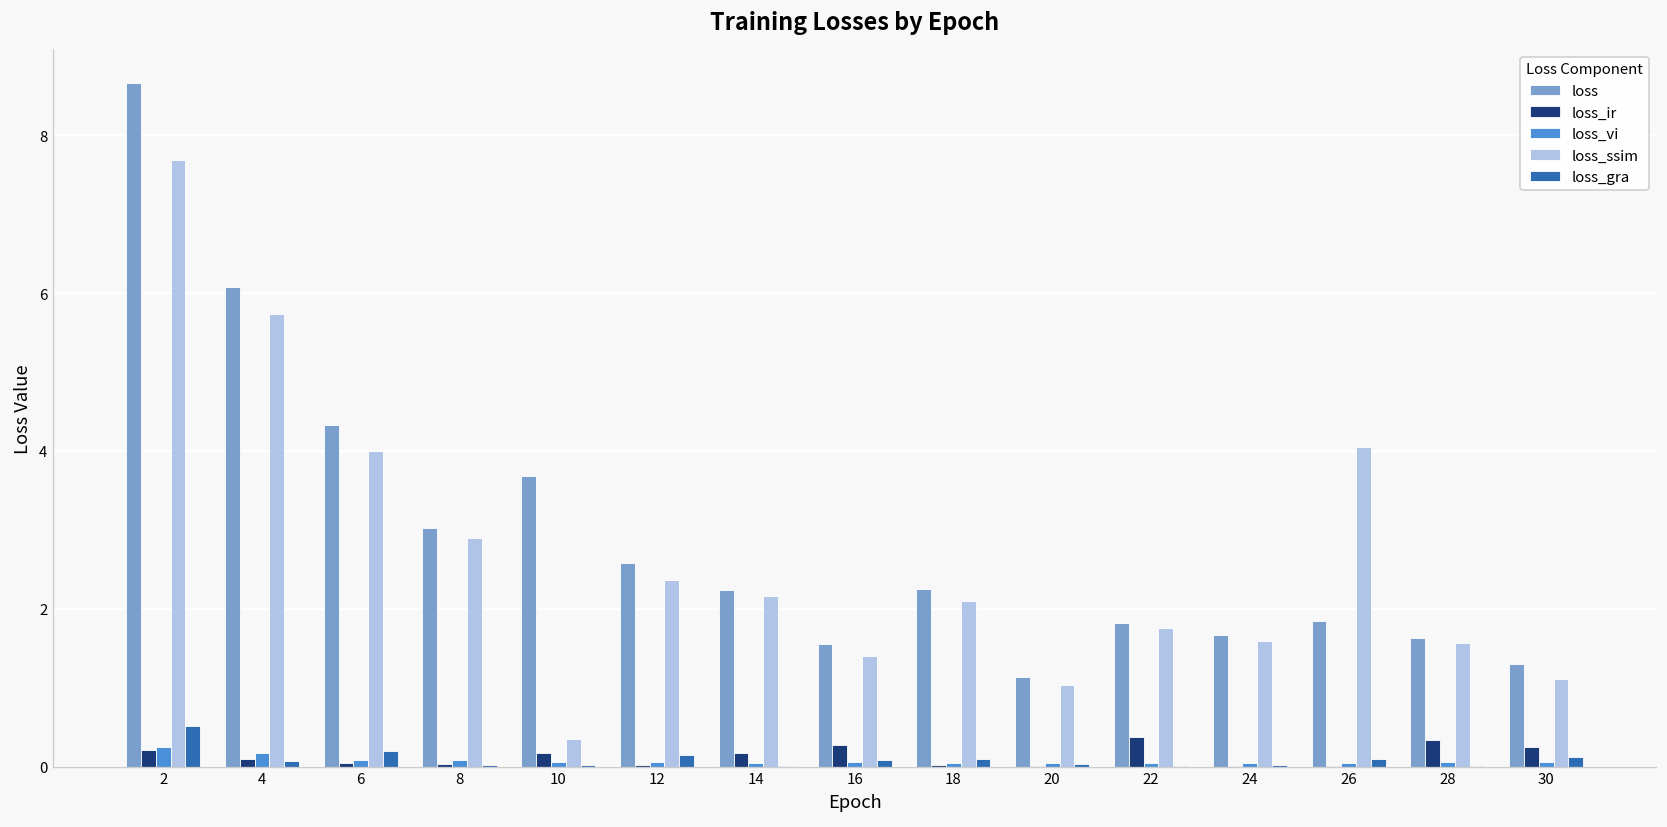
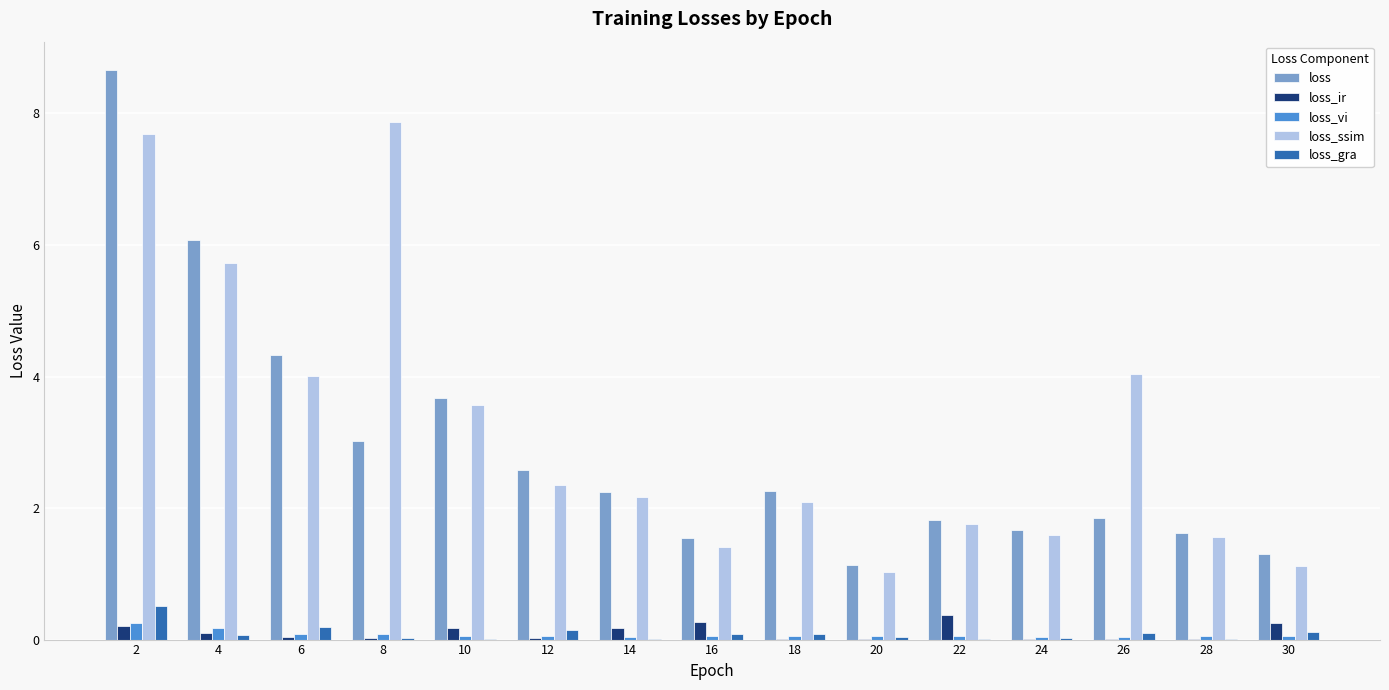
loss_ssim, 8: 2.9 -> 7.9
loss_ssim, 10: 0.3 -> 3.6
loss_ir, 28: 0.3 -> 0.0
